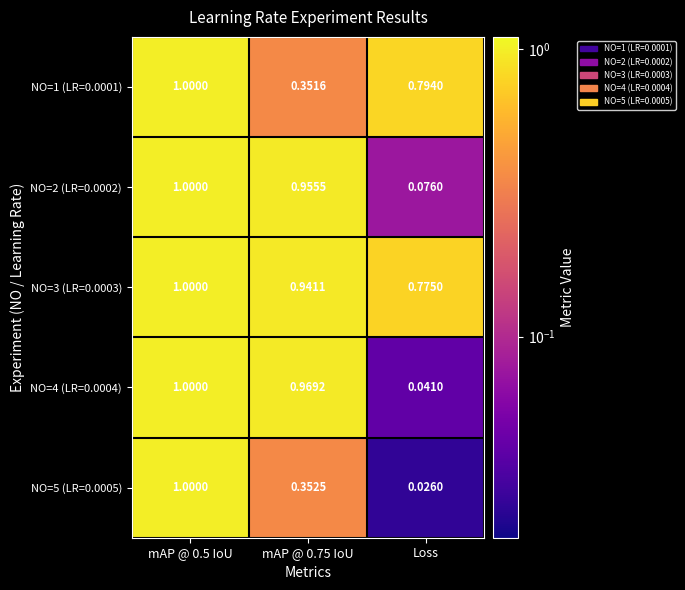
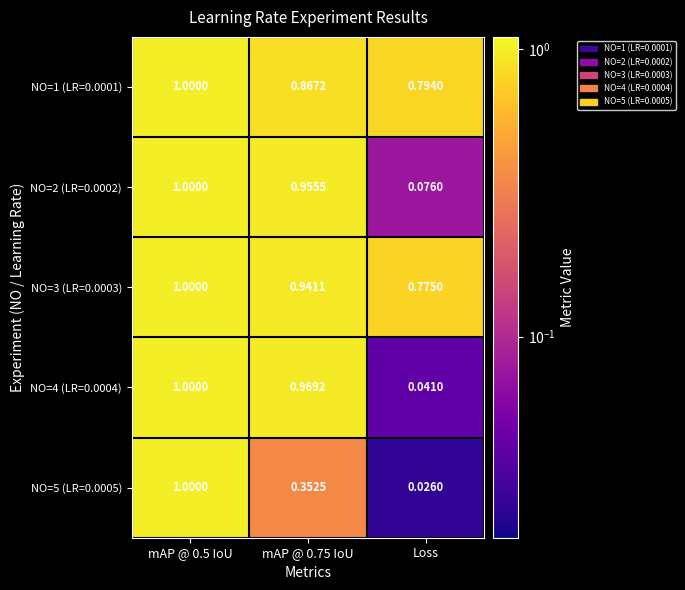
NO=1 (LR=0.0001), mAP @ 0.75 IoU: 0.3516 -> 0.8672
